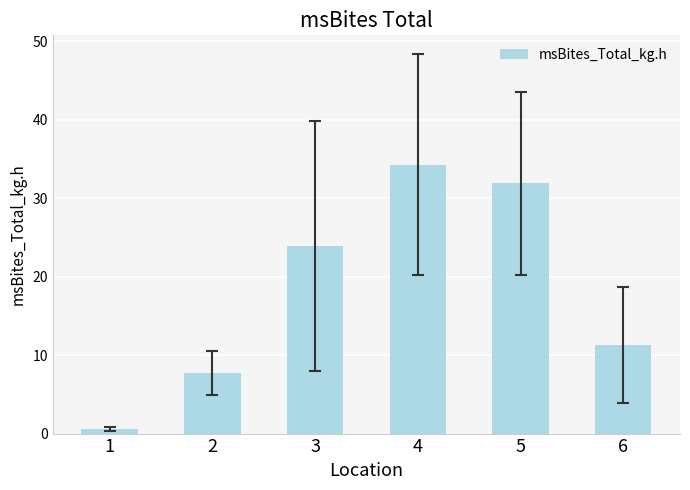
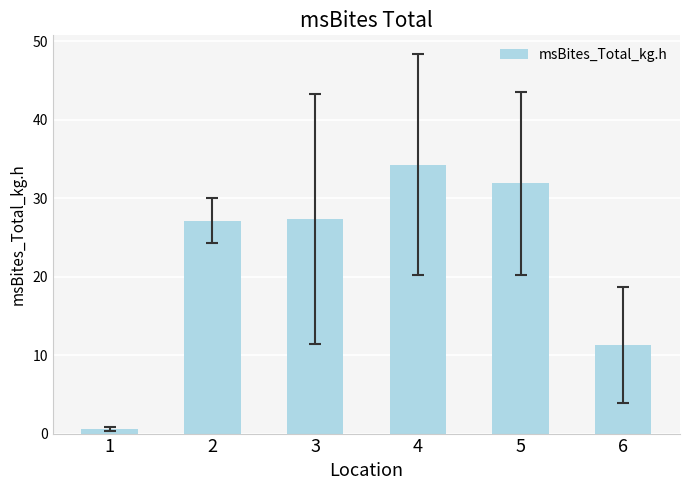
msBites_Total_kg.h, 2: 8 -> 27
msBites_Total_kg.h, 3: 24 -> 27
